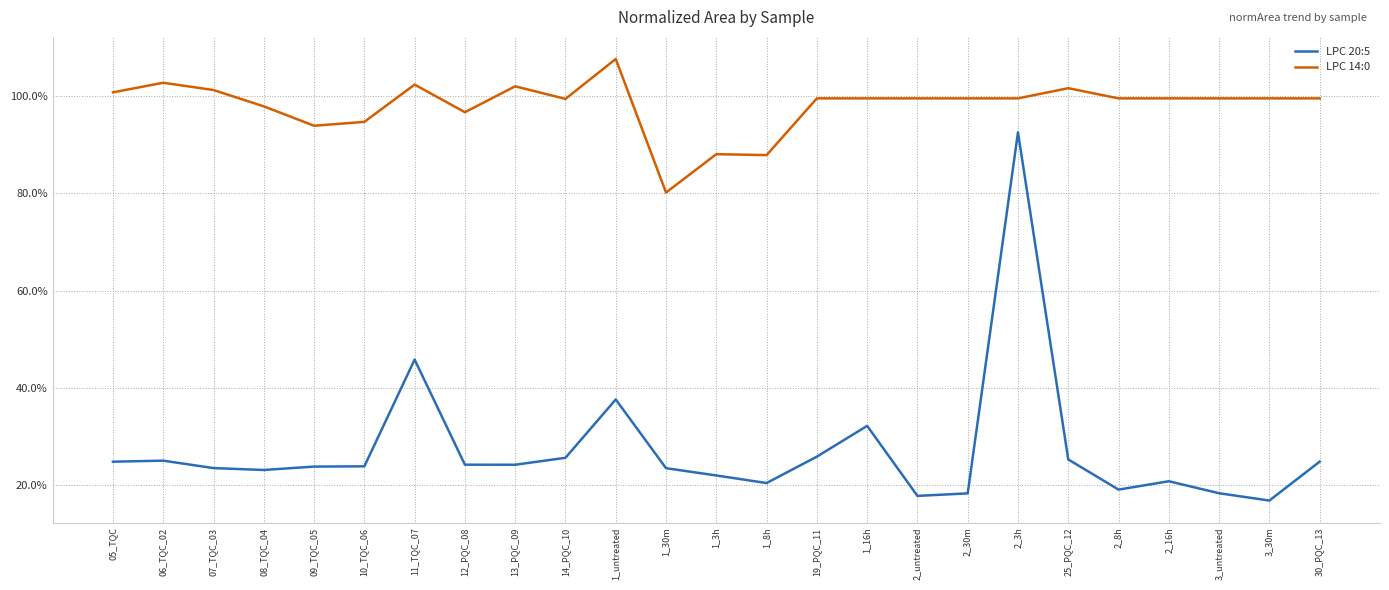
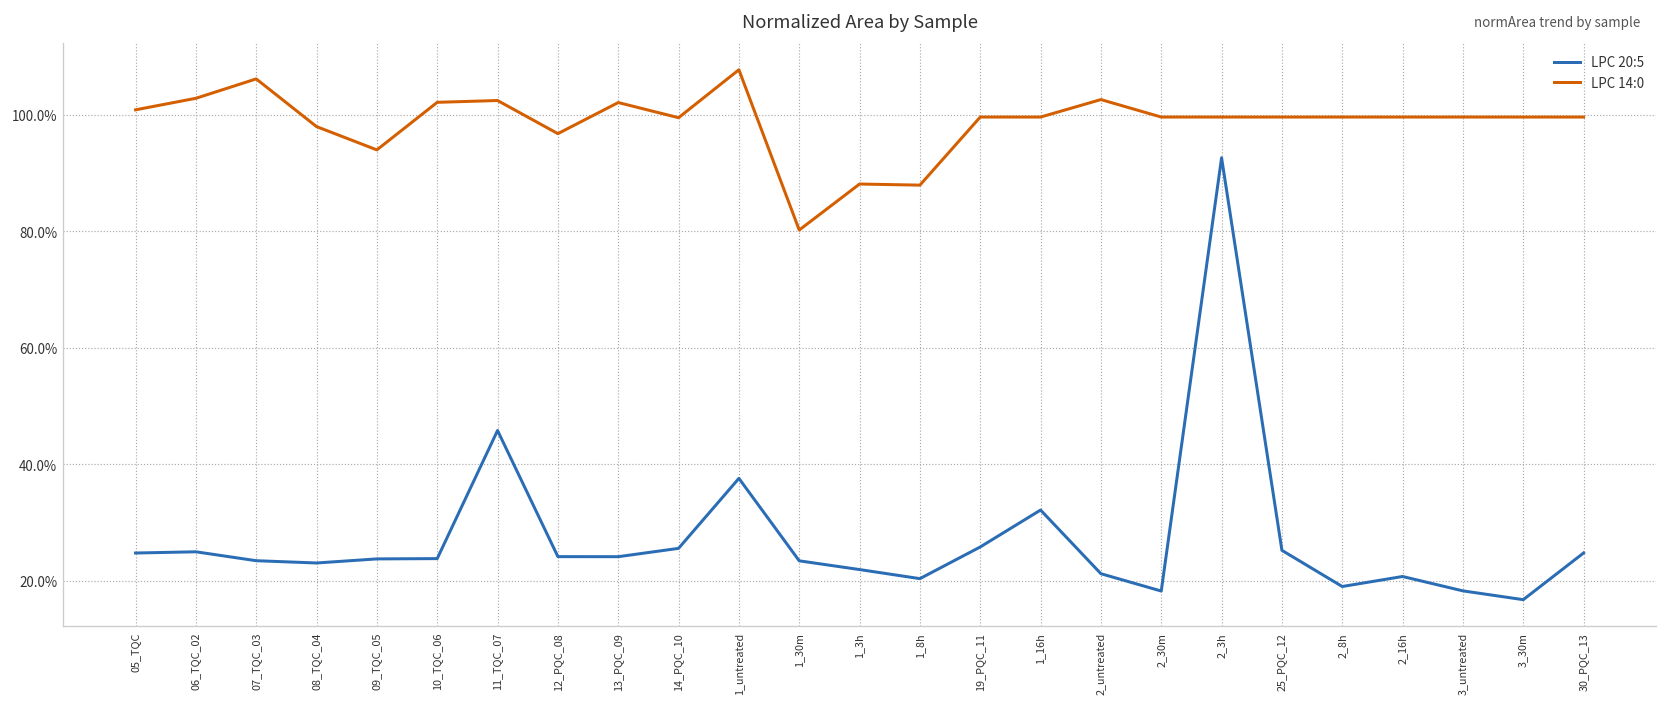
LPC 14:0, 07_TQC_03: 101% -> 106%
LPC 14:0, 10_TQC_06: 95% -> 102%
LPC 20:5, 2_untreated: 18% -> 21%
LPC 14:0, 2_untreated: 100% -> 103%
LPC 14:0, 25_PQC_12: 102% -> 100%
